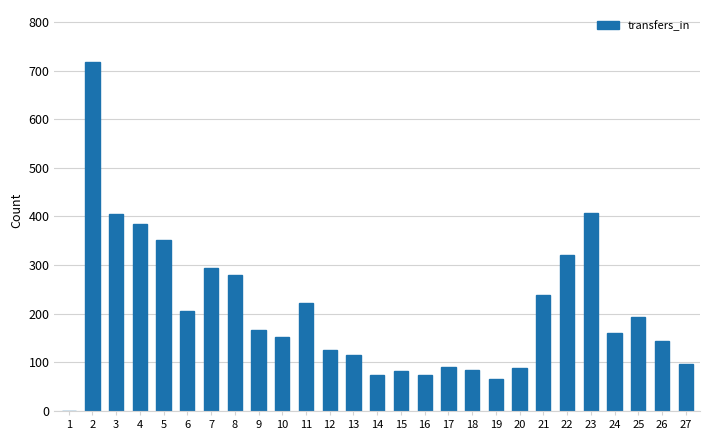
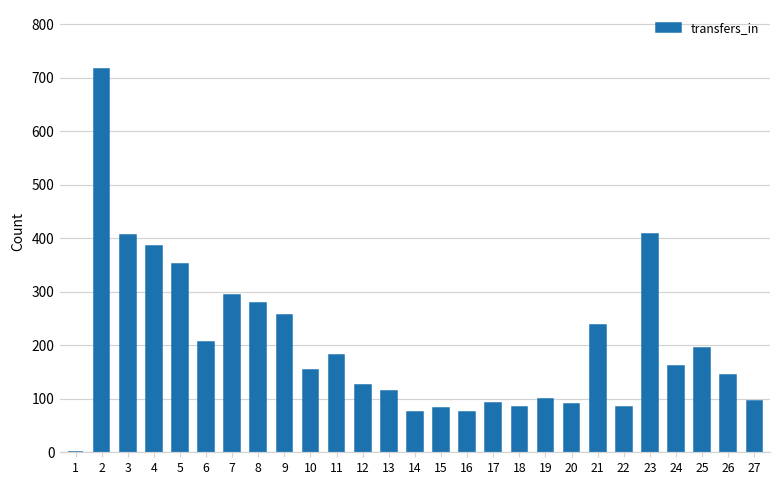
9: 170 -> 260
11: 220 -> 180
19: 70 -> 100
22: 320 -> 80
